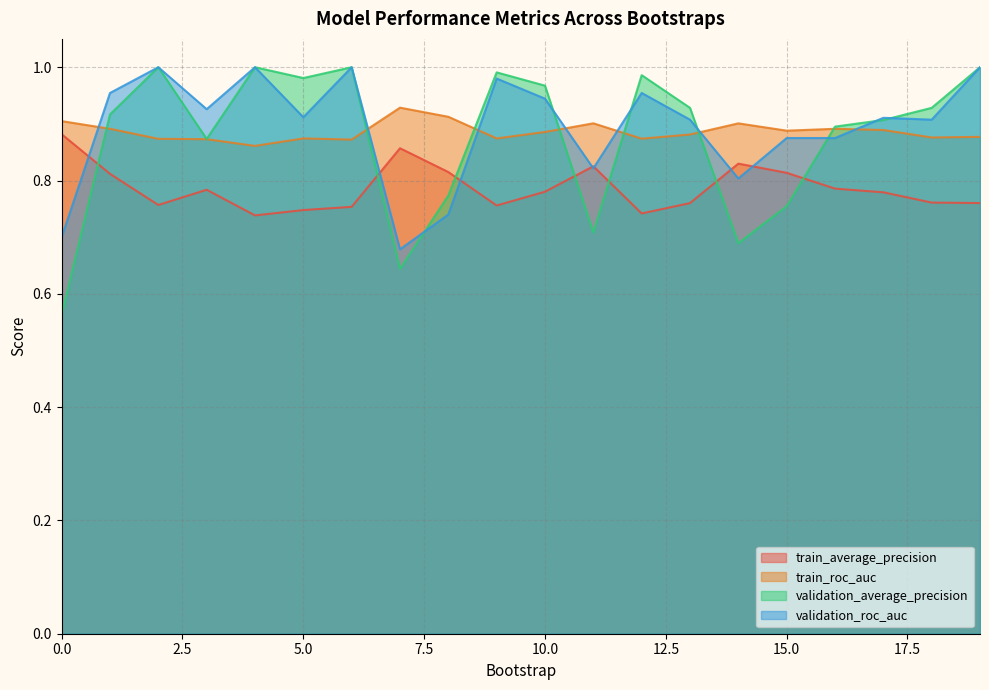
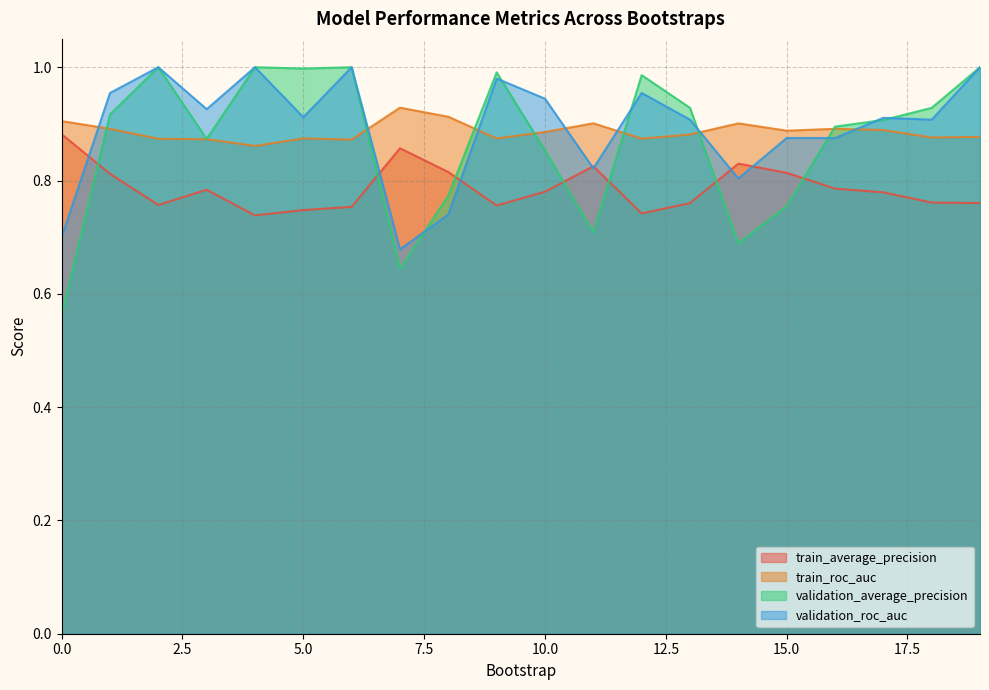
validation_average_precision, 5.0: 0.98 -> 1.00
validation_average_precision, 10.0: 0.97 -> 0.85
